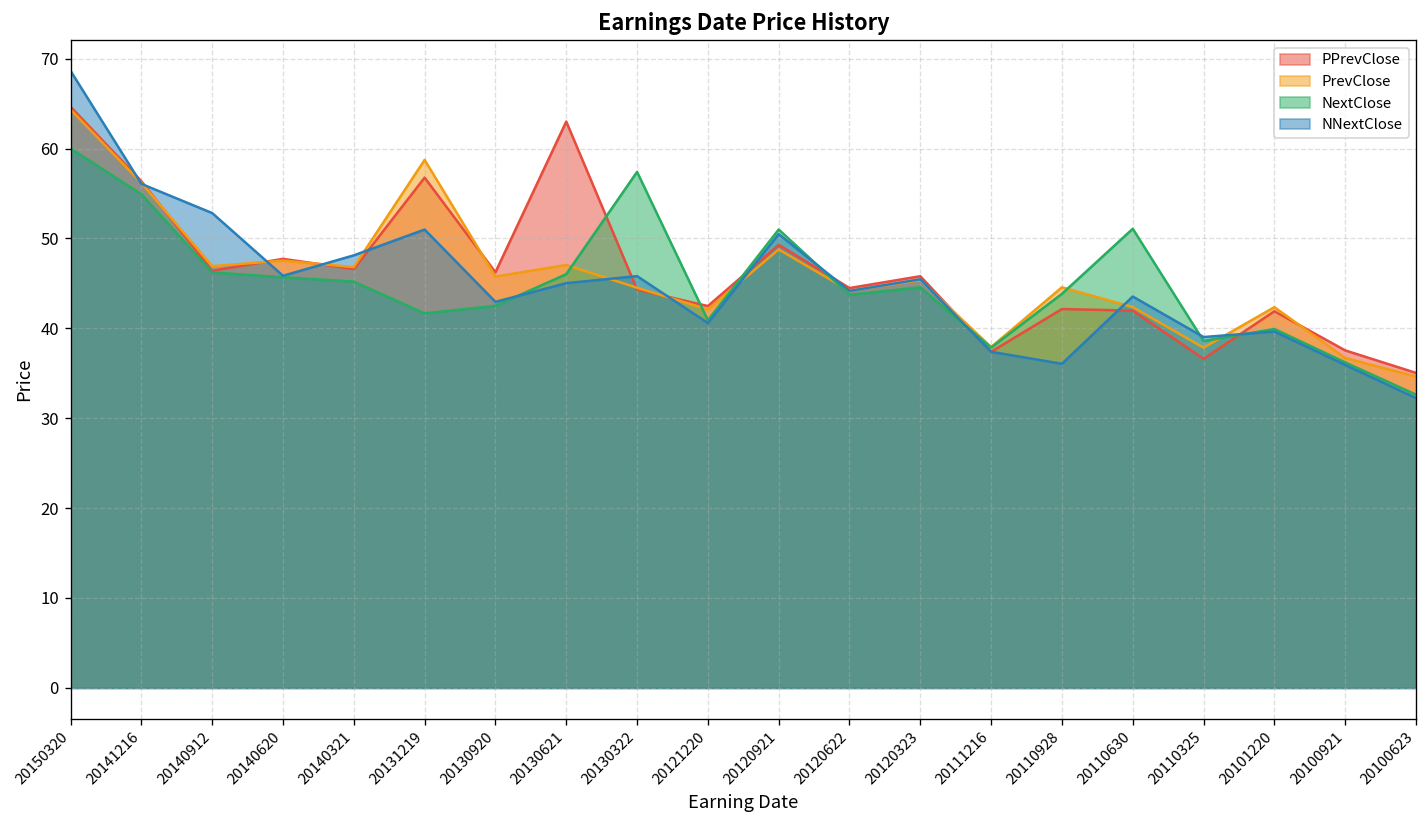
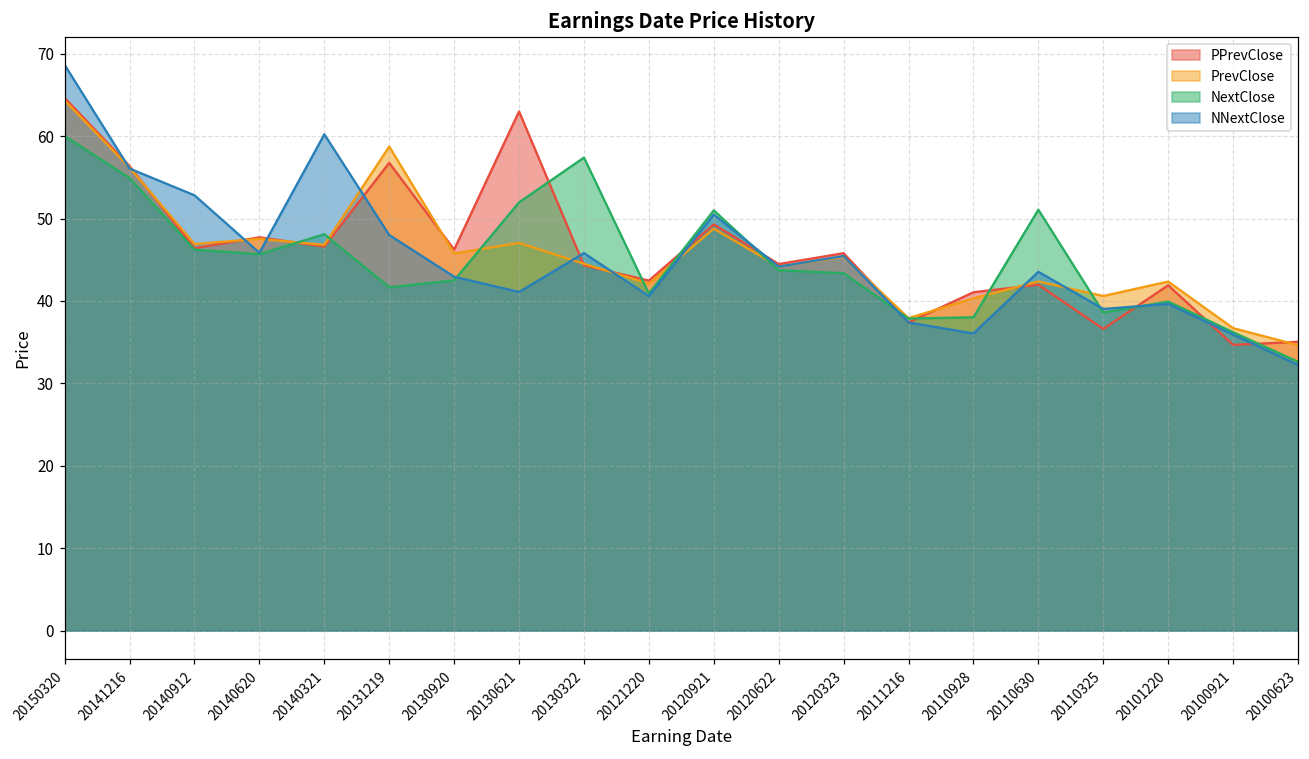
NextClose, 20140321: 45 -> 48
NNextClose, 20140321: 48 -> 60
NNextClose, 20131219: 51 -> 48
NextClose, 20130621: 46 -> 52
NNextClose, 20130621: 45 -> 41
NextClose, 20120323: 45 -> 43
PPrevClose, 20110928: 42 -> 41
PrevClose, 20110928: 45 -> 40
NextClose, 20110928: 44 -> 38
PrevClose, 20110325: 38 -> 41
PPrevClose, 20100921: 38 -> 35
